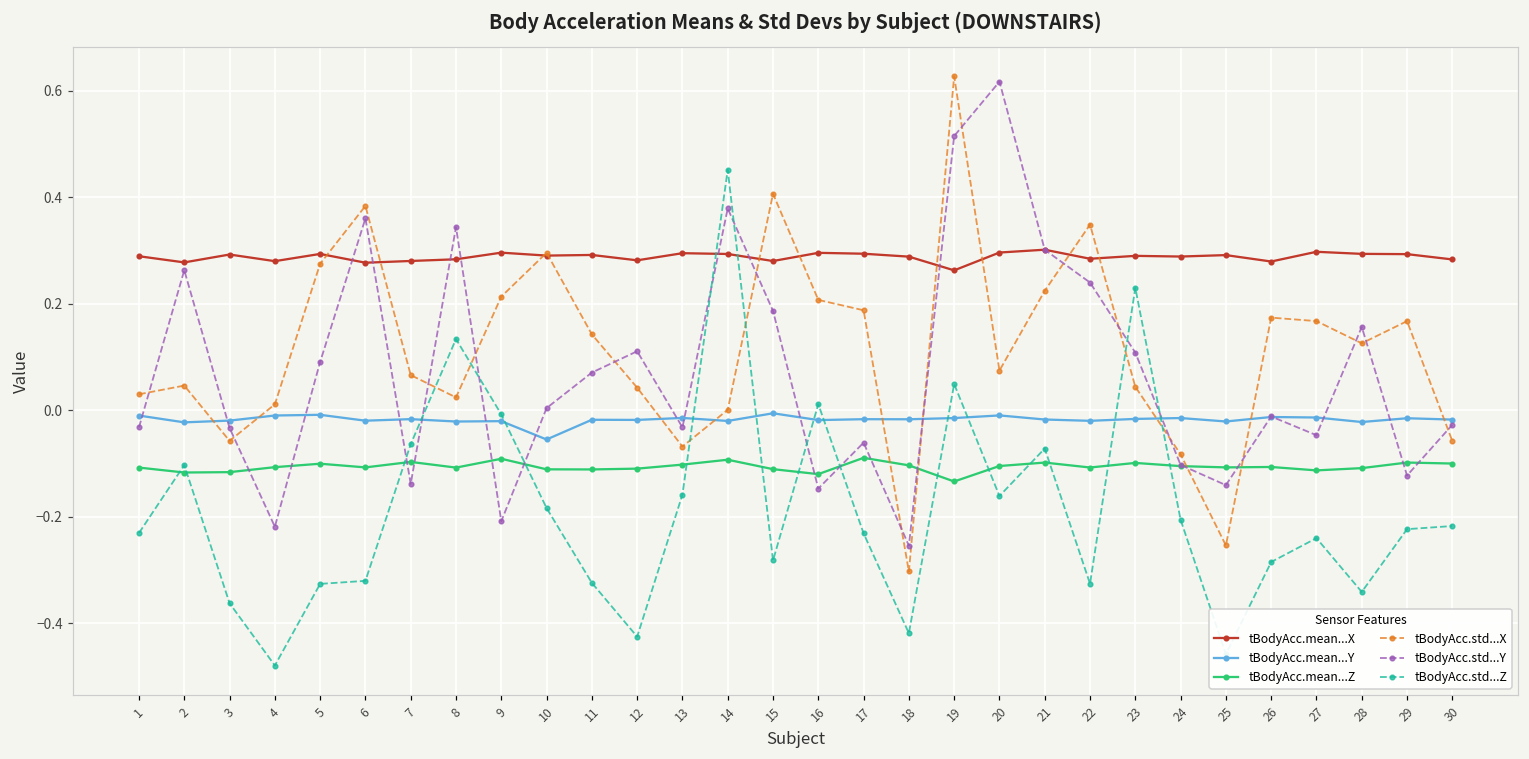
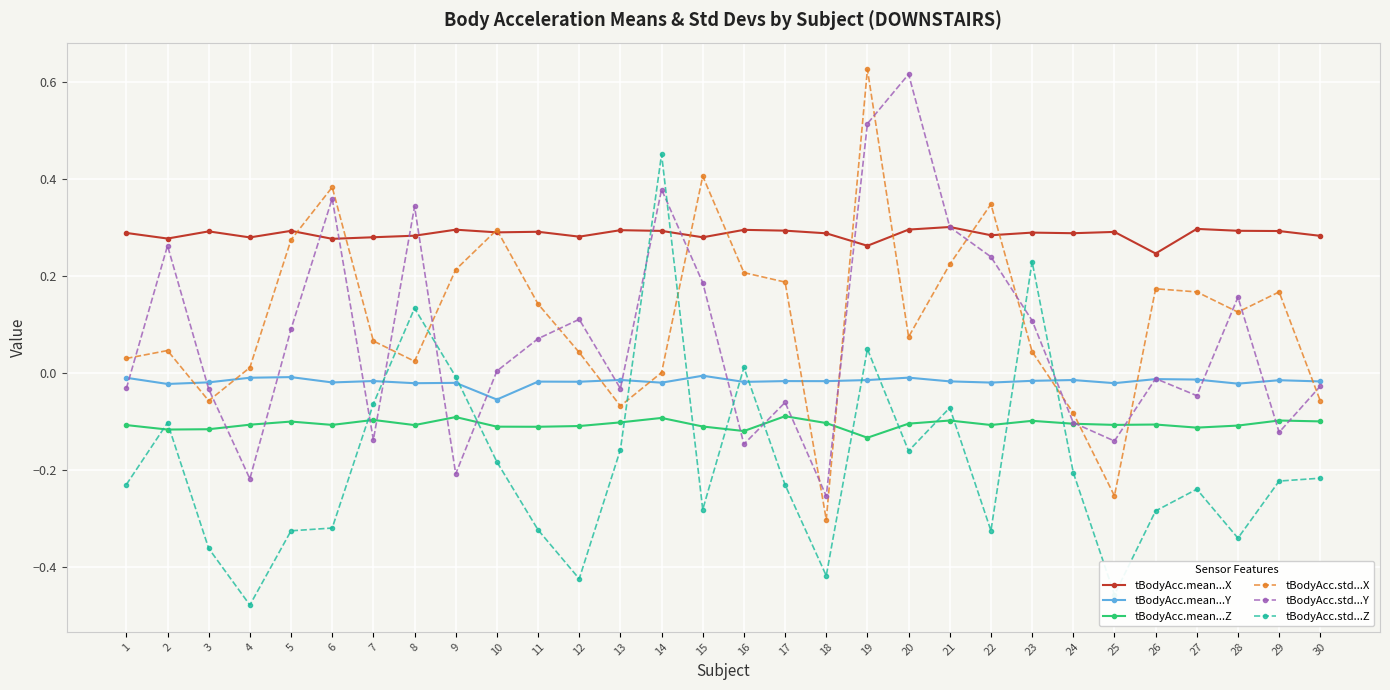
tBodyAcc.mean...X, 26: 0.28 -> 0.25
